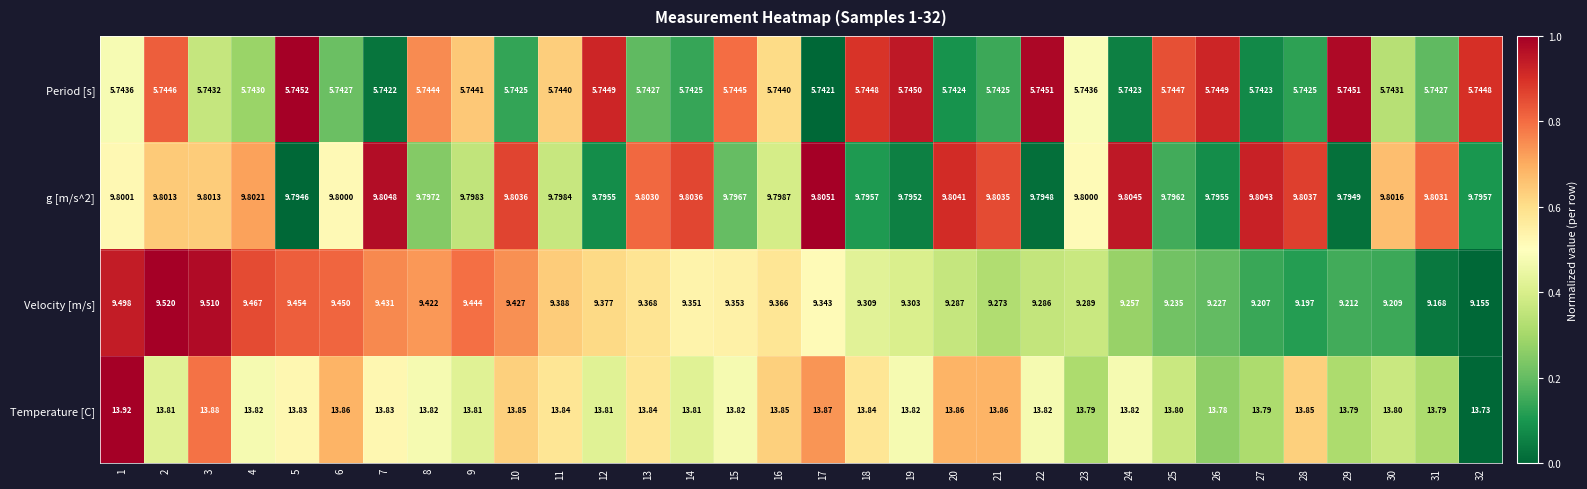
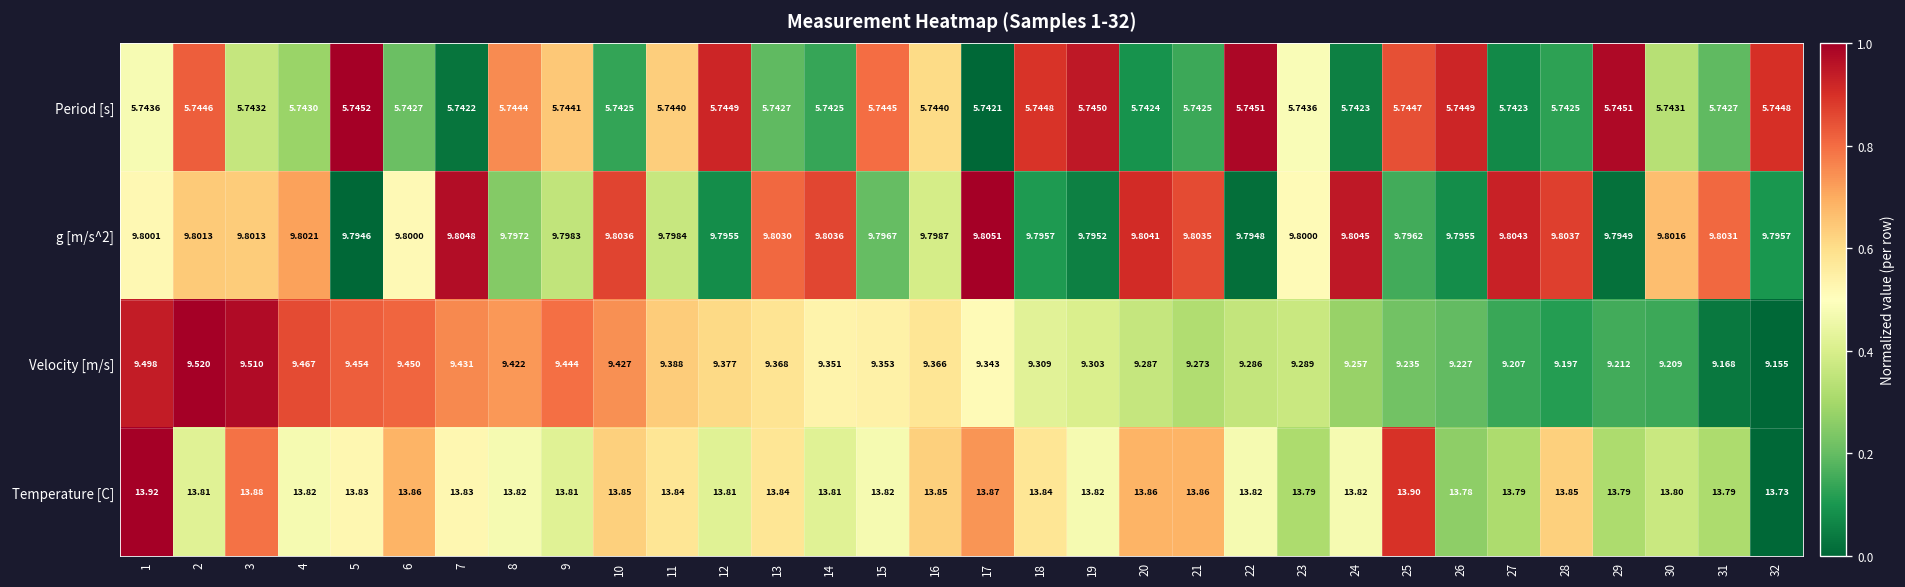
Temperature [C], 25: 13.80 -> 13.90
